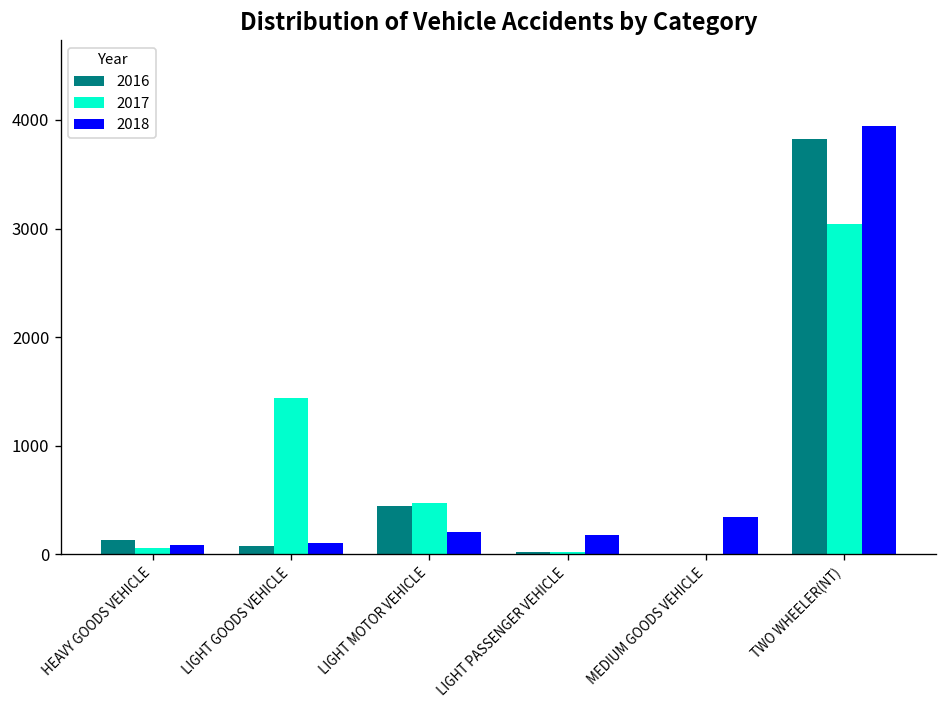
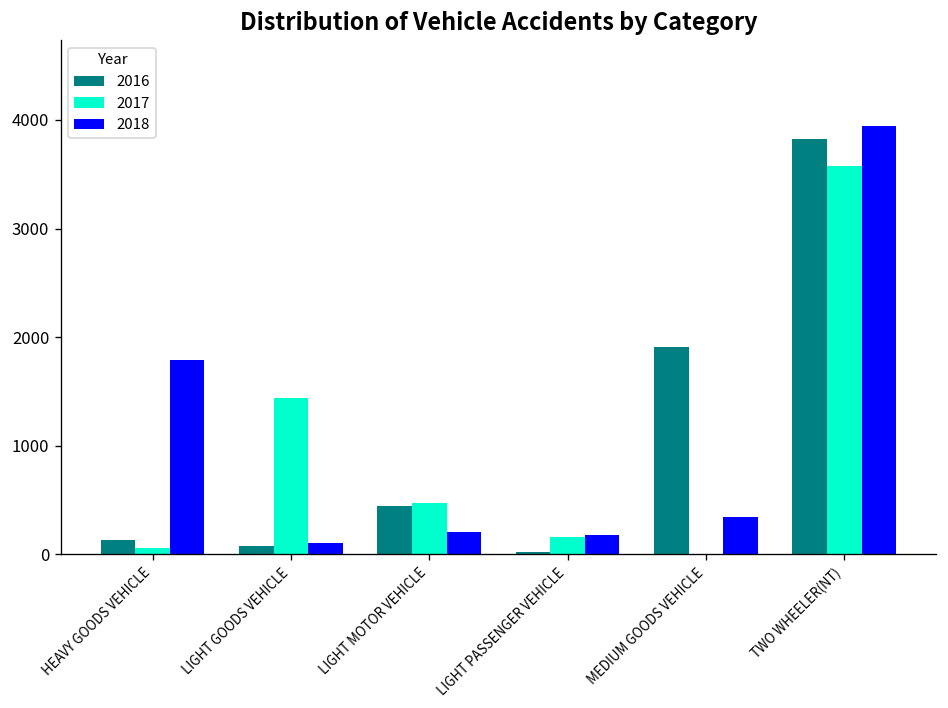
2018, HEAVY GOODS VEHICLE: 100 -> 1800
2017, LIGHT PASSENGER VEHICLE: 0 -> 200
2016, MEDIUM GOODS VEHICLE: 0 -> 1900
2017, TWO WHEELER(NT): 3000 -> 3600
